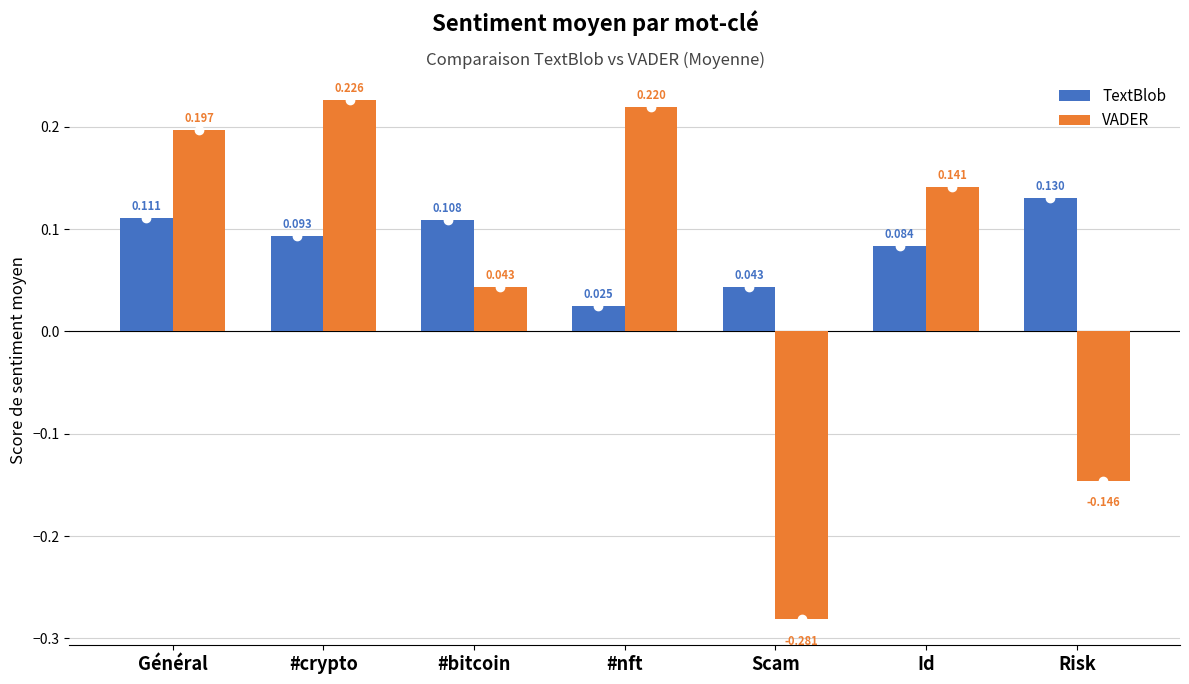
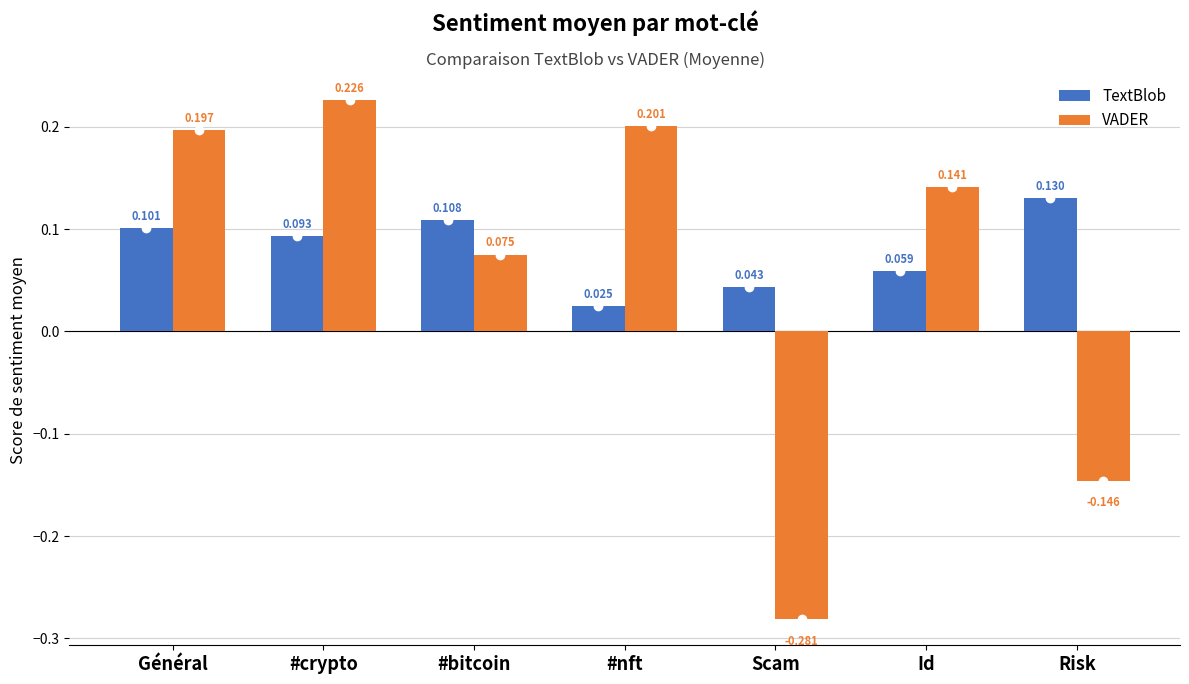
TextBlob, Général: 0.111 -> 0.101
VADER, #bitcoin: 0.043 -> 0.075
VADER, #nft: 0.220 -> 0.201
TextBlob, Id: 0.084 -> 0.059
